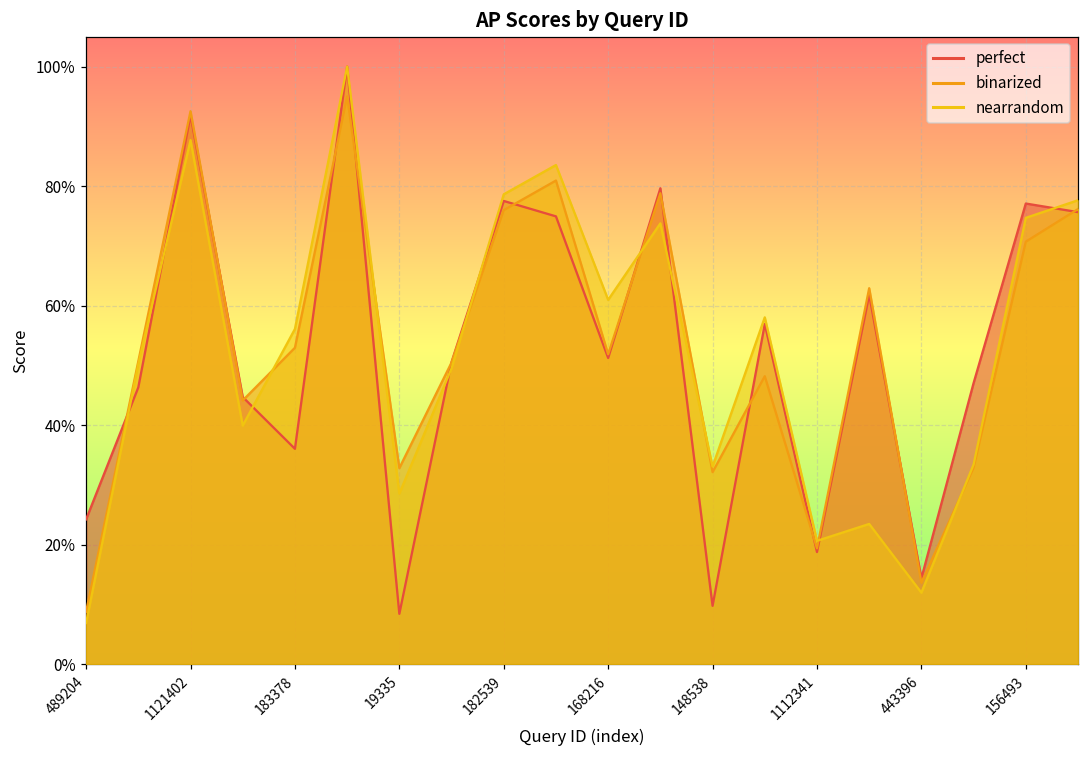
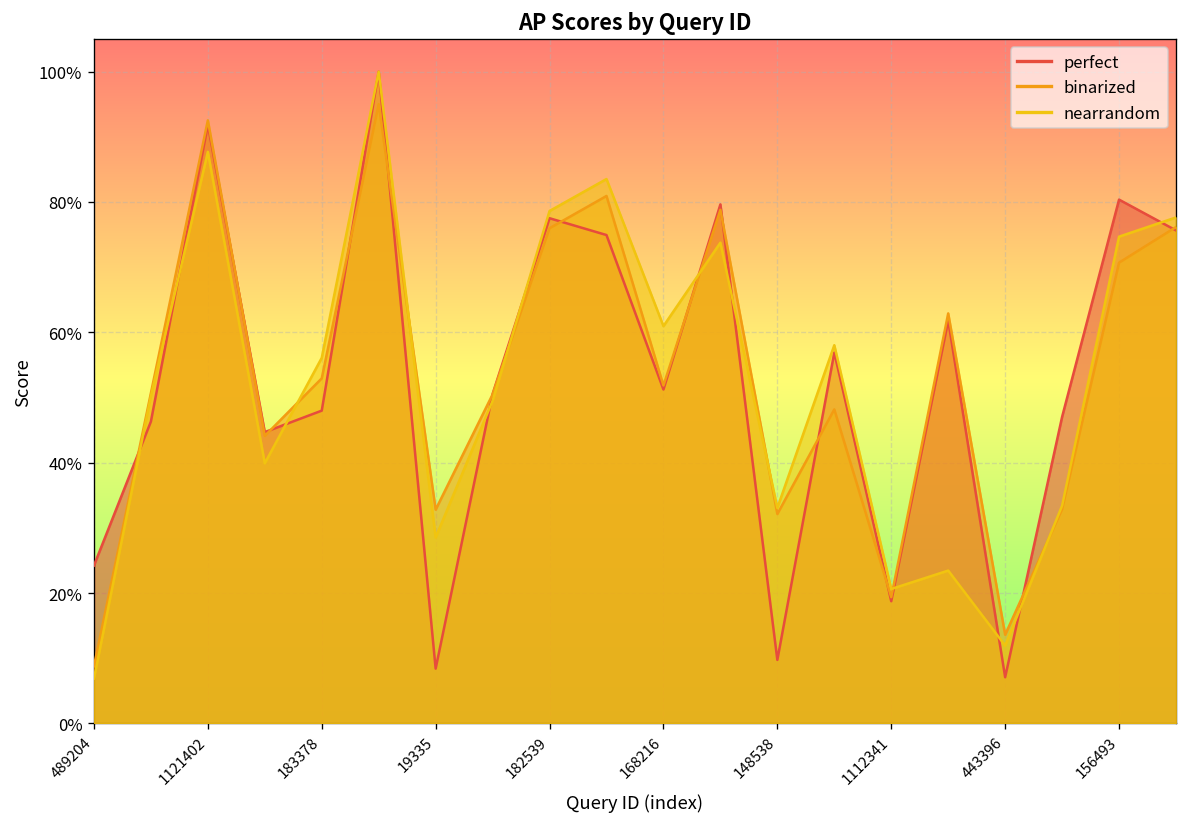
perfect, 183378: 36% -> 48%
perfect, 443396: 14% -> 7%
perfect, 156493: 77% -> 80%
